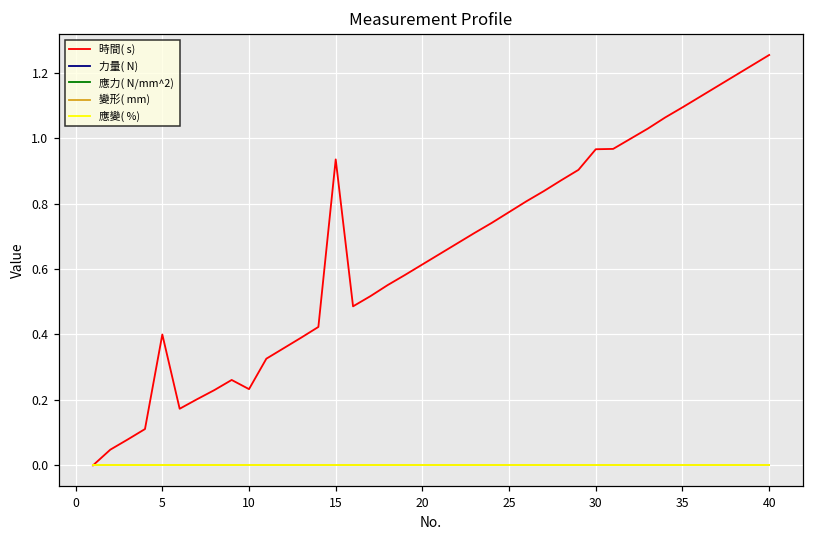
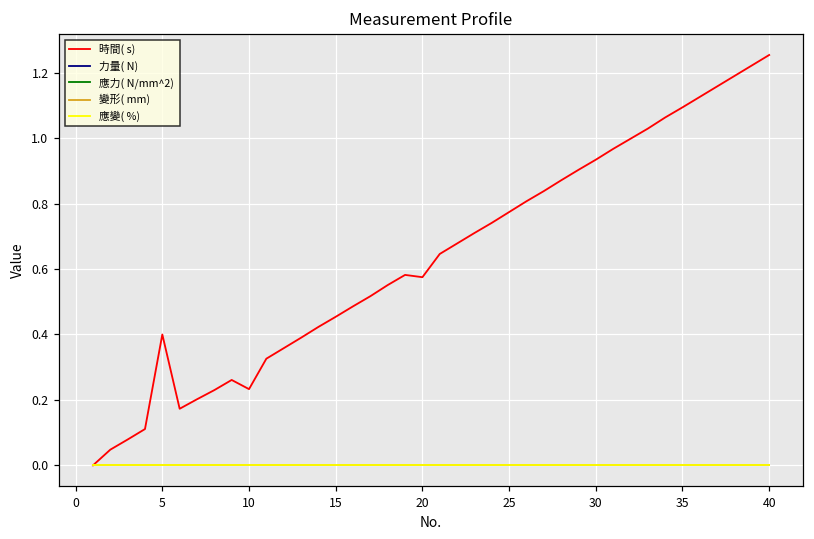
時間( s), 15: 0.94 -> 0.45
時間( s), 20: 0.61 -> 0.58
時間( s), 30: 0.97 -> 0.93
